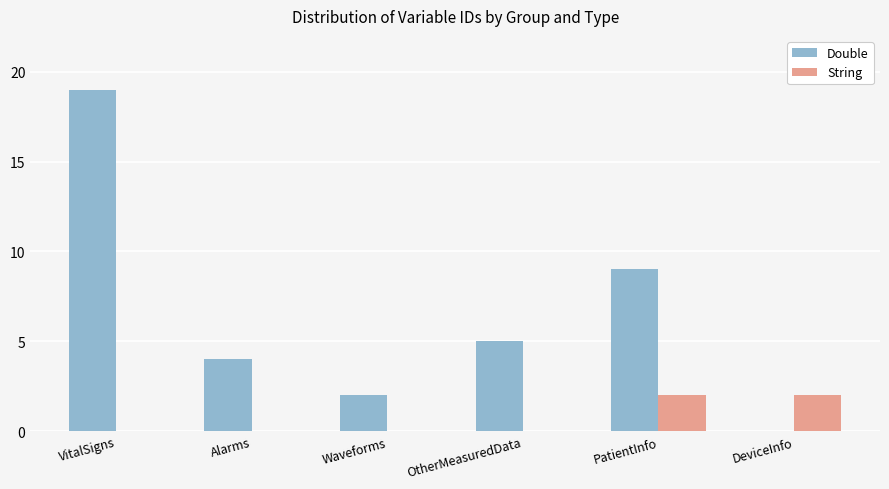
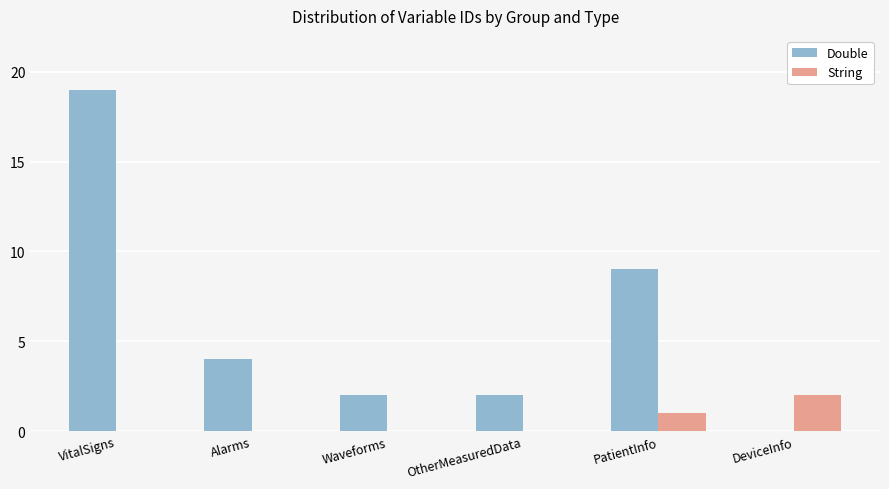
Double, OtherMeasuredData: 5 -> 2
String, PatientInfo: 2 -> 1
